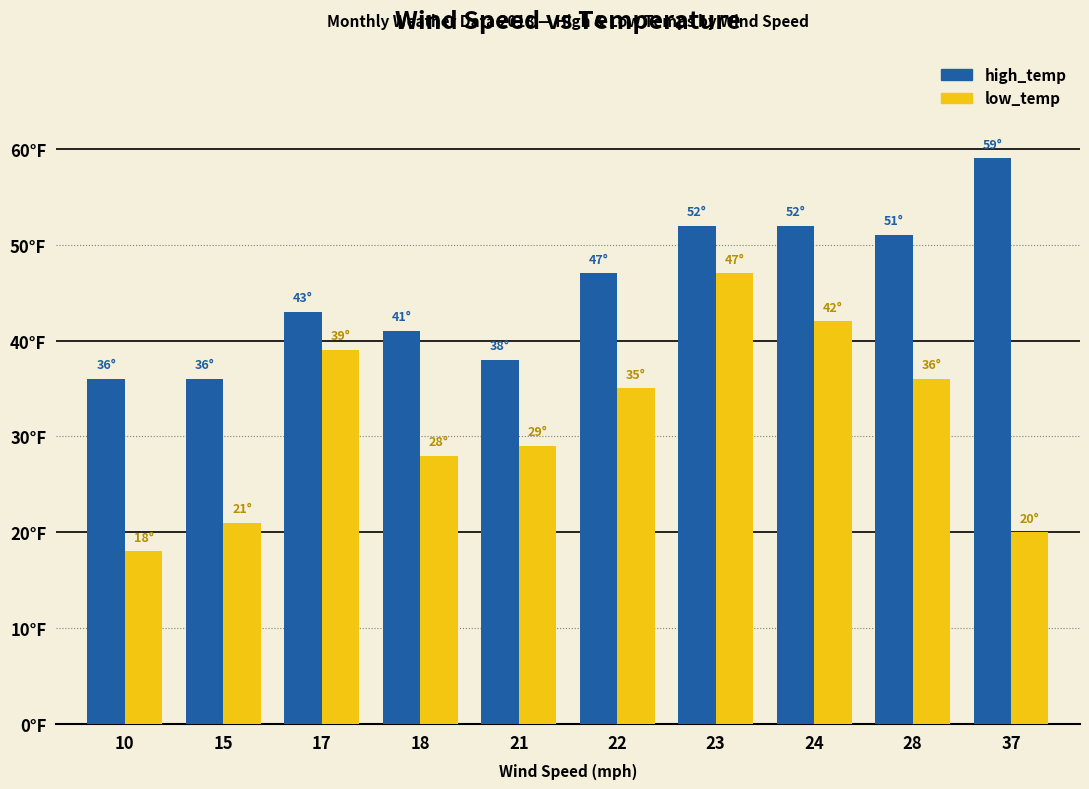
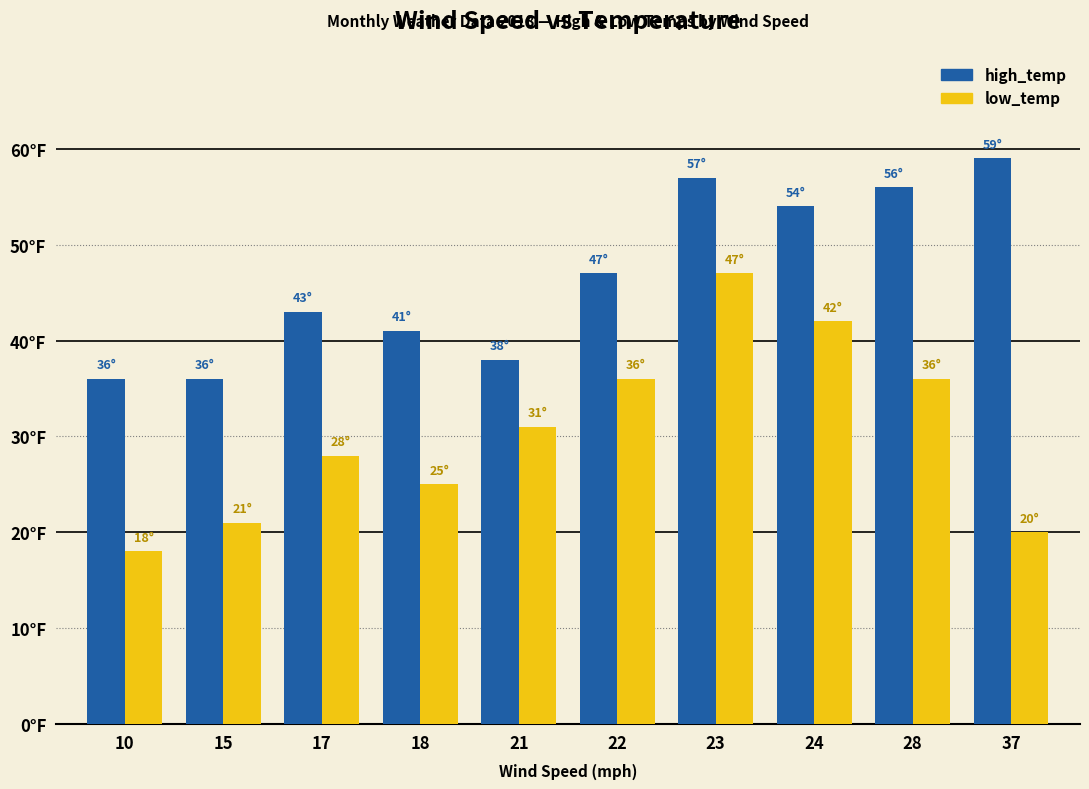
low_temp, 17: 39° -> 28°
low_temp, 18: 28° -> 25°
low_temp, 21: 29° -> 31°
low_temp, 22: 35° -> 36°
high_temp, 23: 52° -> 57°
high_temp, 24: 52° -> 54°
high_temp, 28: 51° -> 56°
